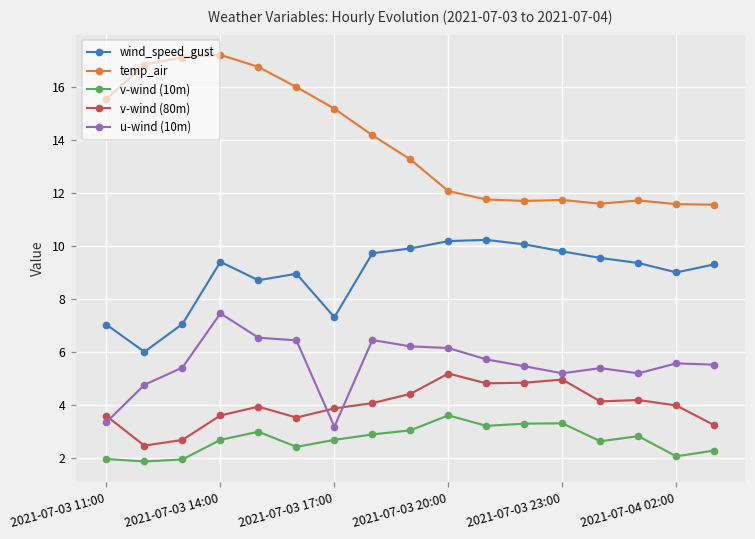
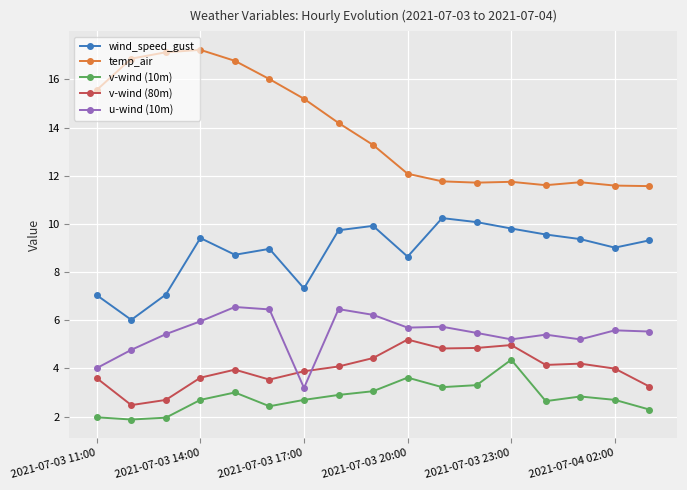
u-wind (10m), 2021-07-03 11:00: 3.4 -> 4.0
u-wind (10m), 2021-07-03 14:00: 7.5 -> 6.0
wind_speed_gust, 2021-07-03 20:00: 10.2 -> 8.6
u-wind (10m), 2021-07-03 20:00: 6.2 -> 5.7
v-wind (10m), 2021-07-03 23:00: 3.3 -> 4.4
v-wind (10m), 2021-07-04 02:00: 2.1 -> 2.7
